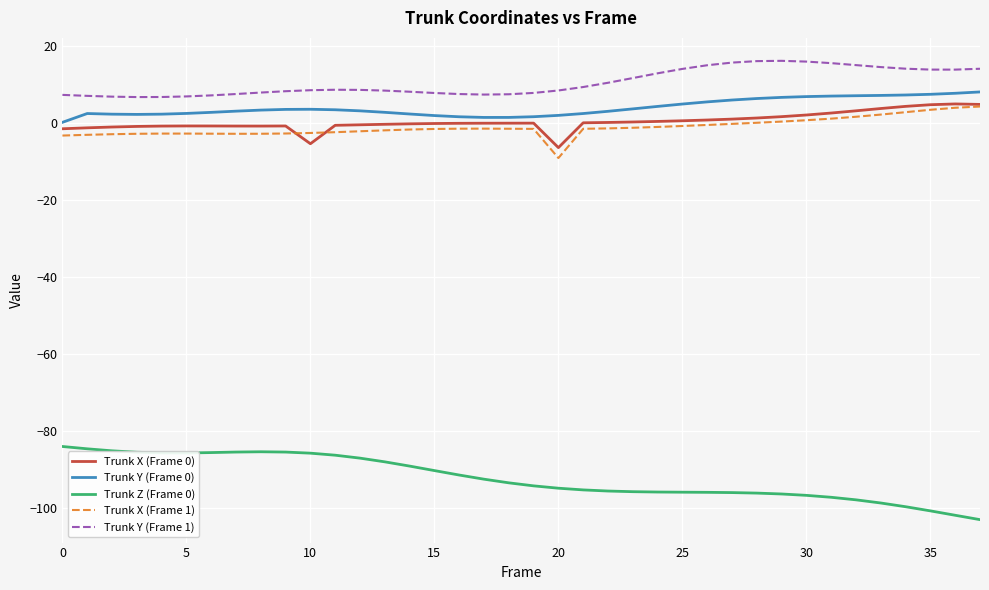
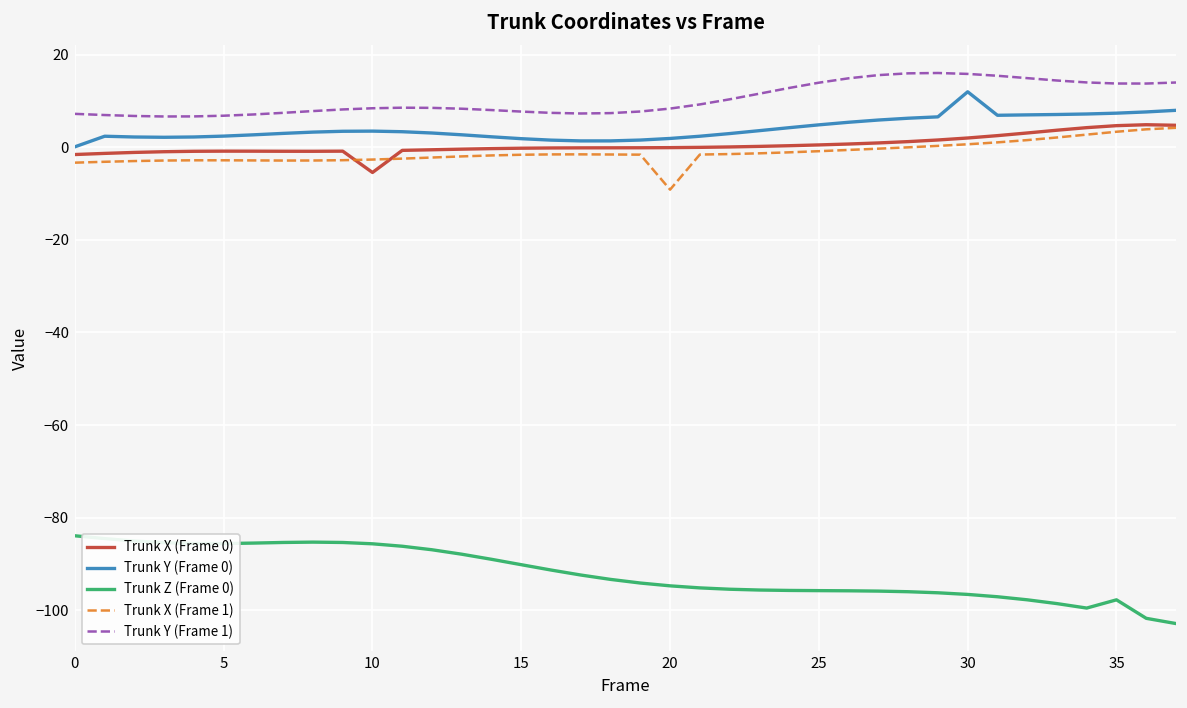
Trunk X (Frame 0), 20: -6 -> 0
Trunk Y (Frame 0), 30: 7 -> 12
Trunk Z (Frame 0), 35: -101 -> -98
